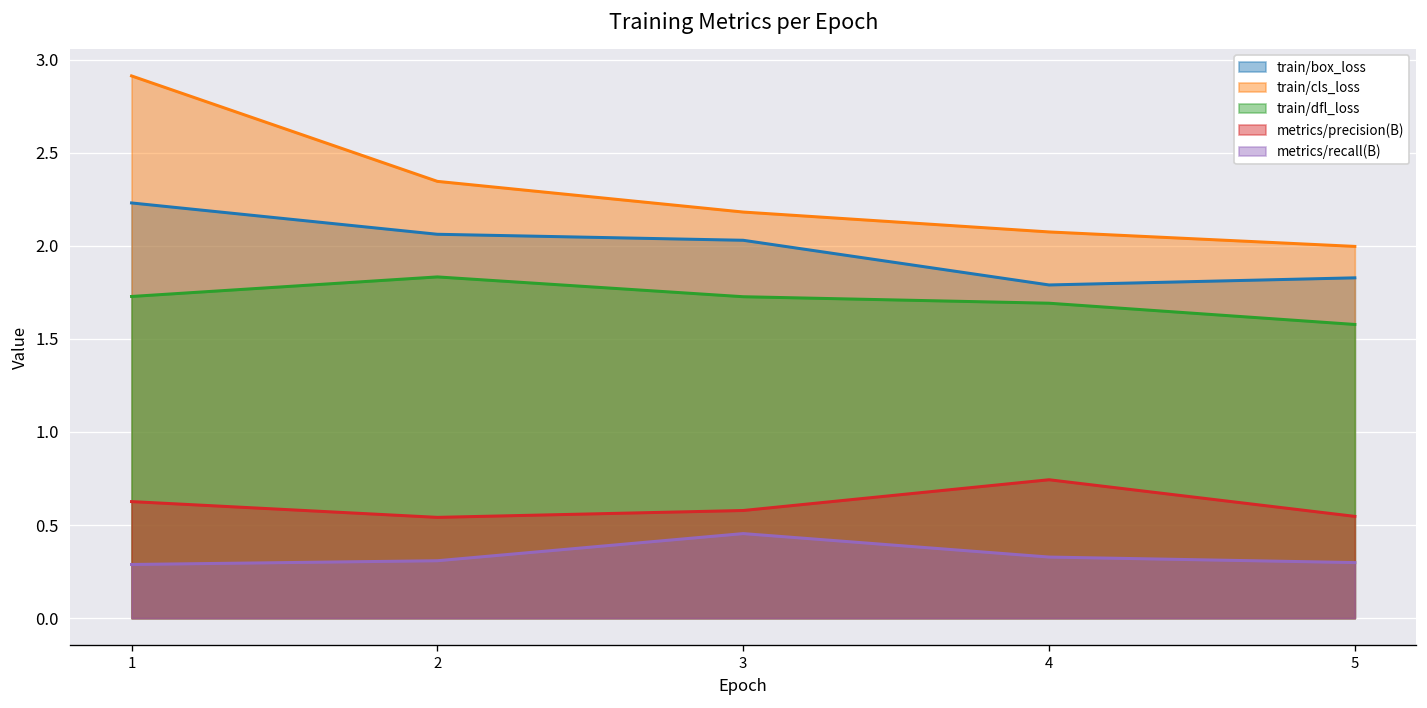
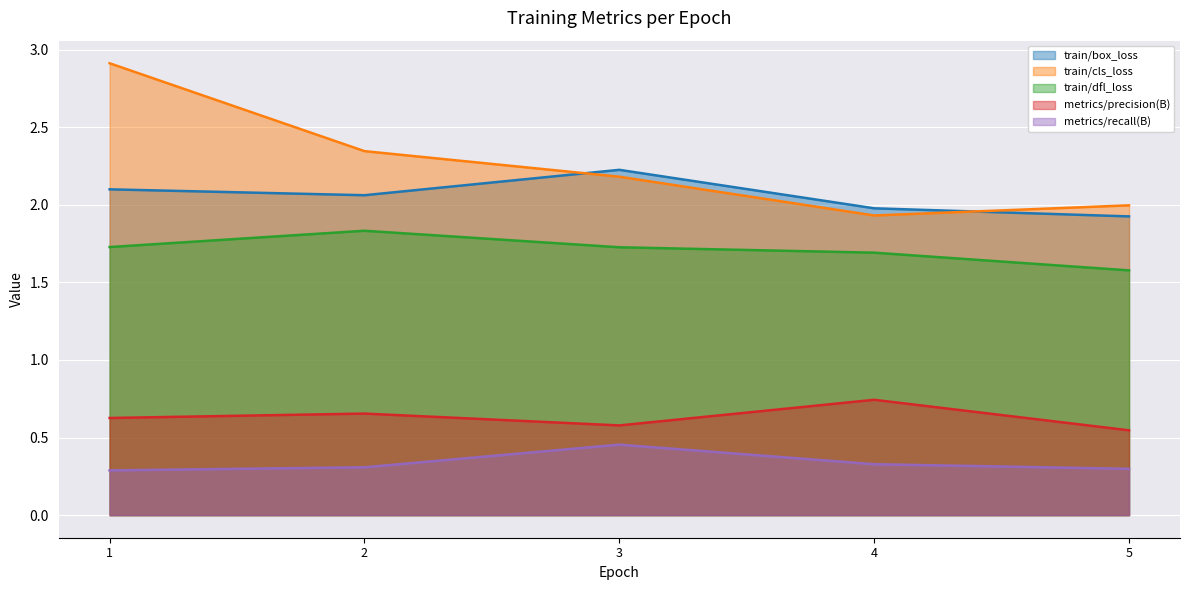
train/box_loss, 1: 2.23 -> 2.10
metrics/precision(B), 2: 0.54 -> 0.65
train/box_loss, 3: 2.03 -> 2.23
train/box_loss, 4: 1.79 -> 1.98
train/cls_loss, 4: 2.07 -> 1.93
train/box_loss, 5: 1.83 -> 1.93
